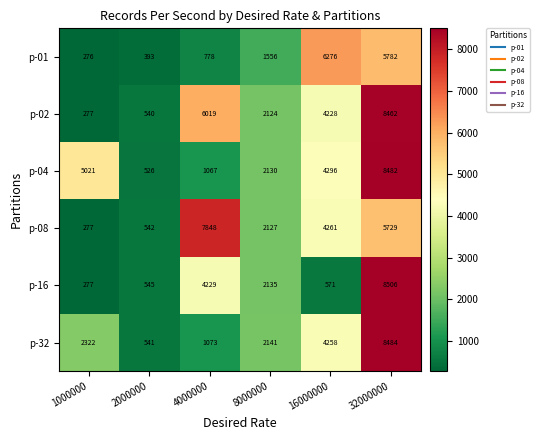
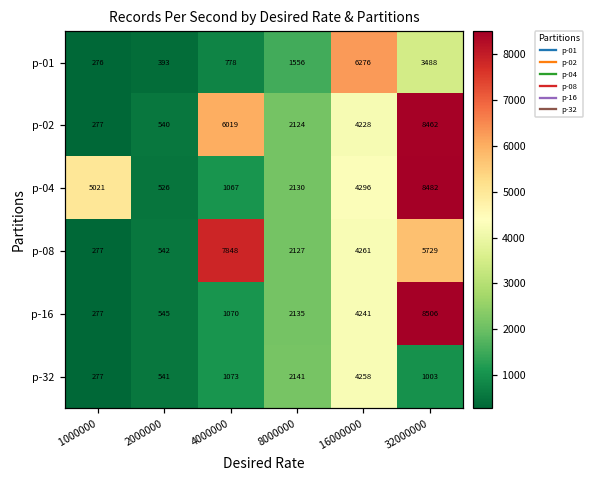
p-01, 32000000: 5782 -> 3488
p-16, 4000000: 4229 -> 1070
p-16, 16000000: 571 -> 4241
p-32, 1000000: 2322 -> 277
p-32, 32000000: 8484 -> 1003
